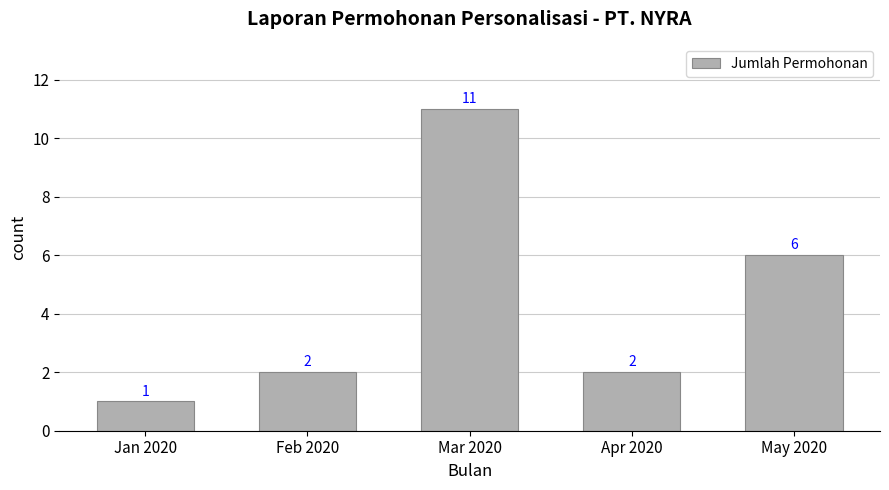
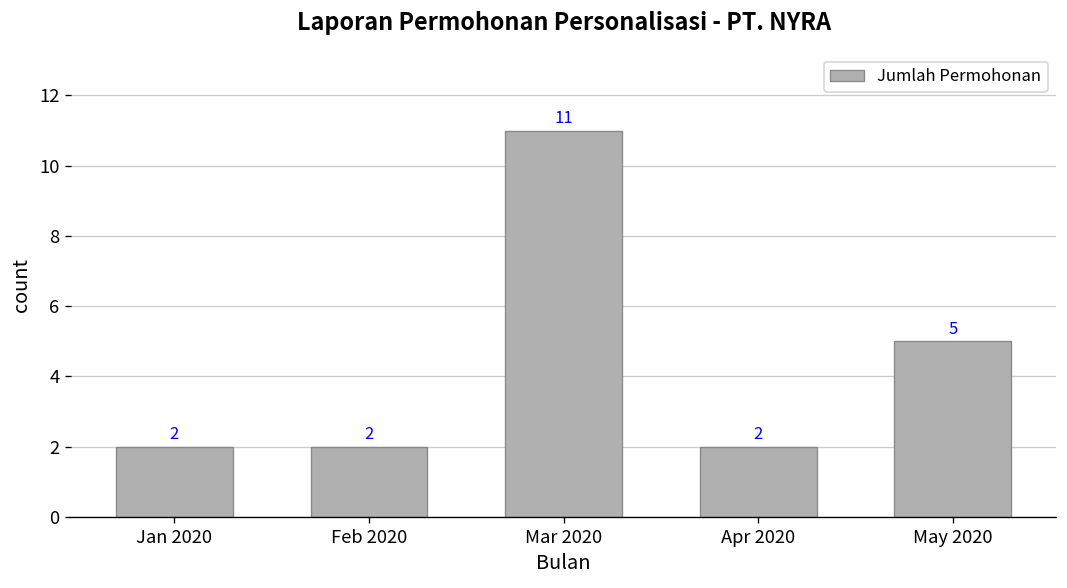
Jan 2020: 1 -> 2
May 2020: 6 -> 5
